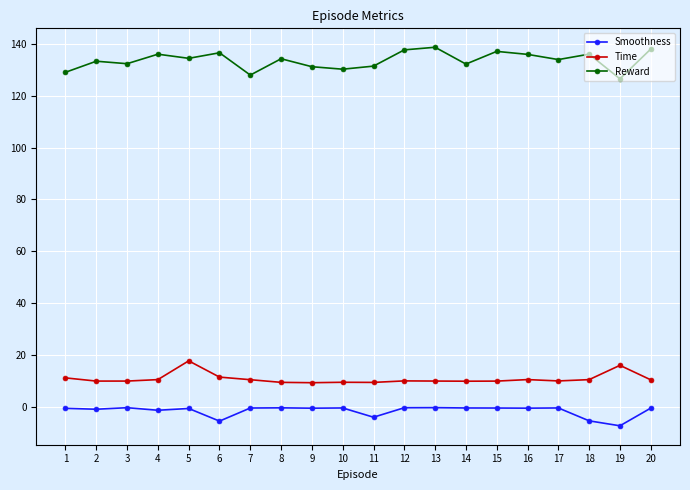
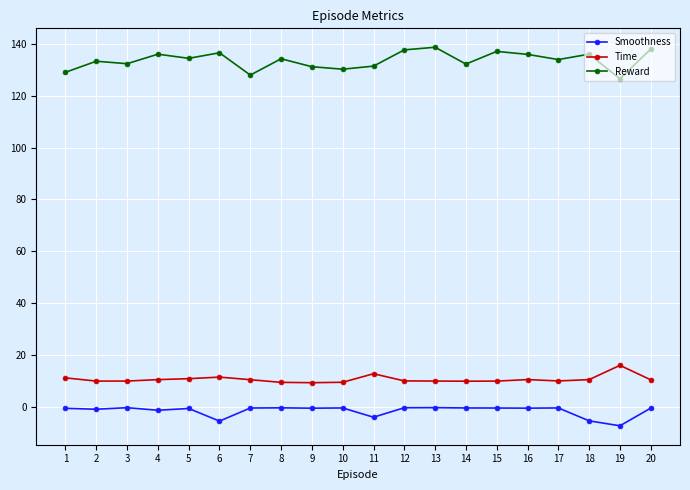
Time, 5: 18 -> 11
Time, 11: 9 -> 13
